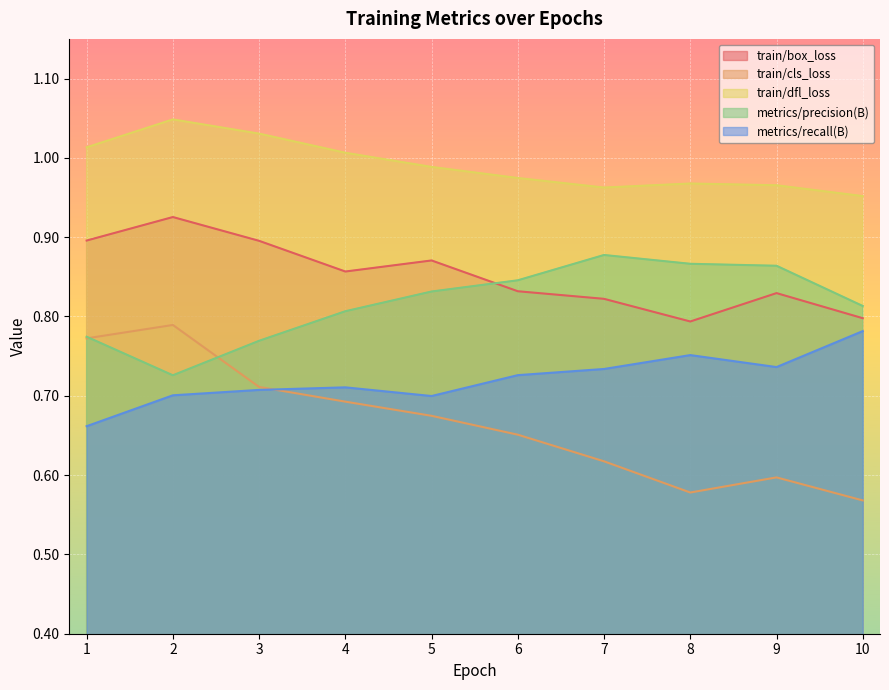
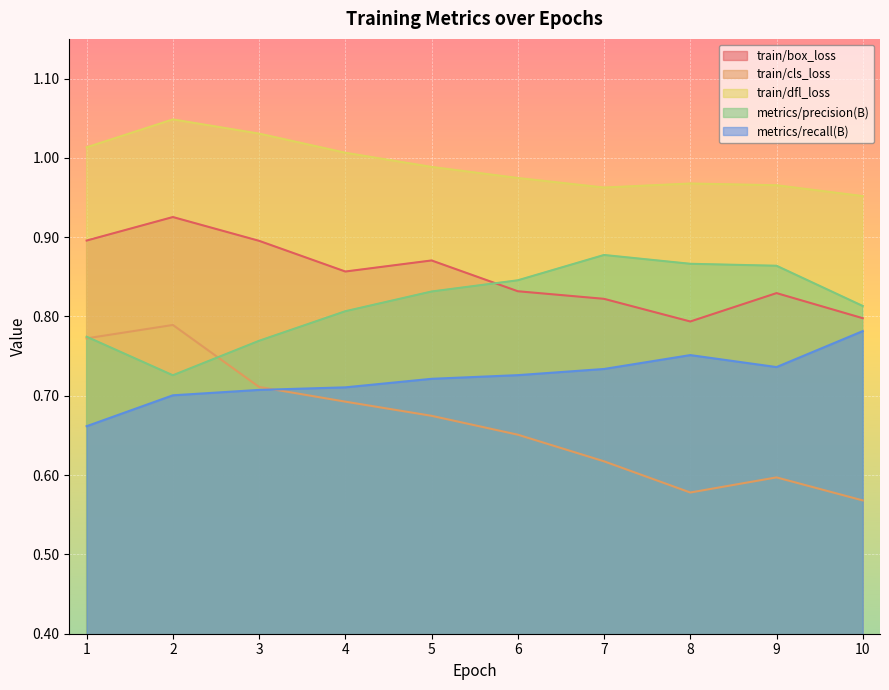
metrics/recall(B), 5: 0.70 -> 0.72
